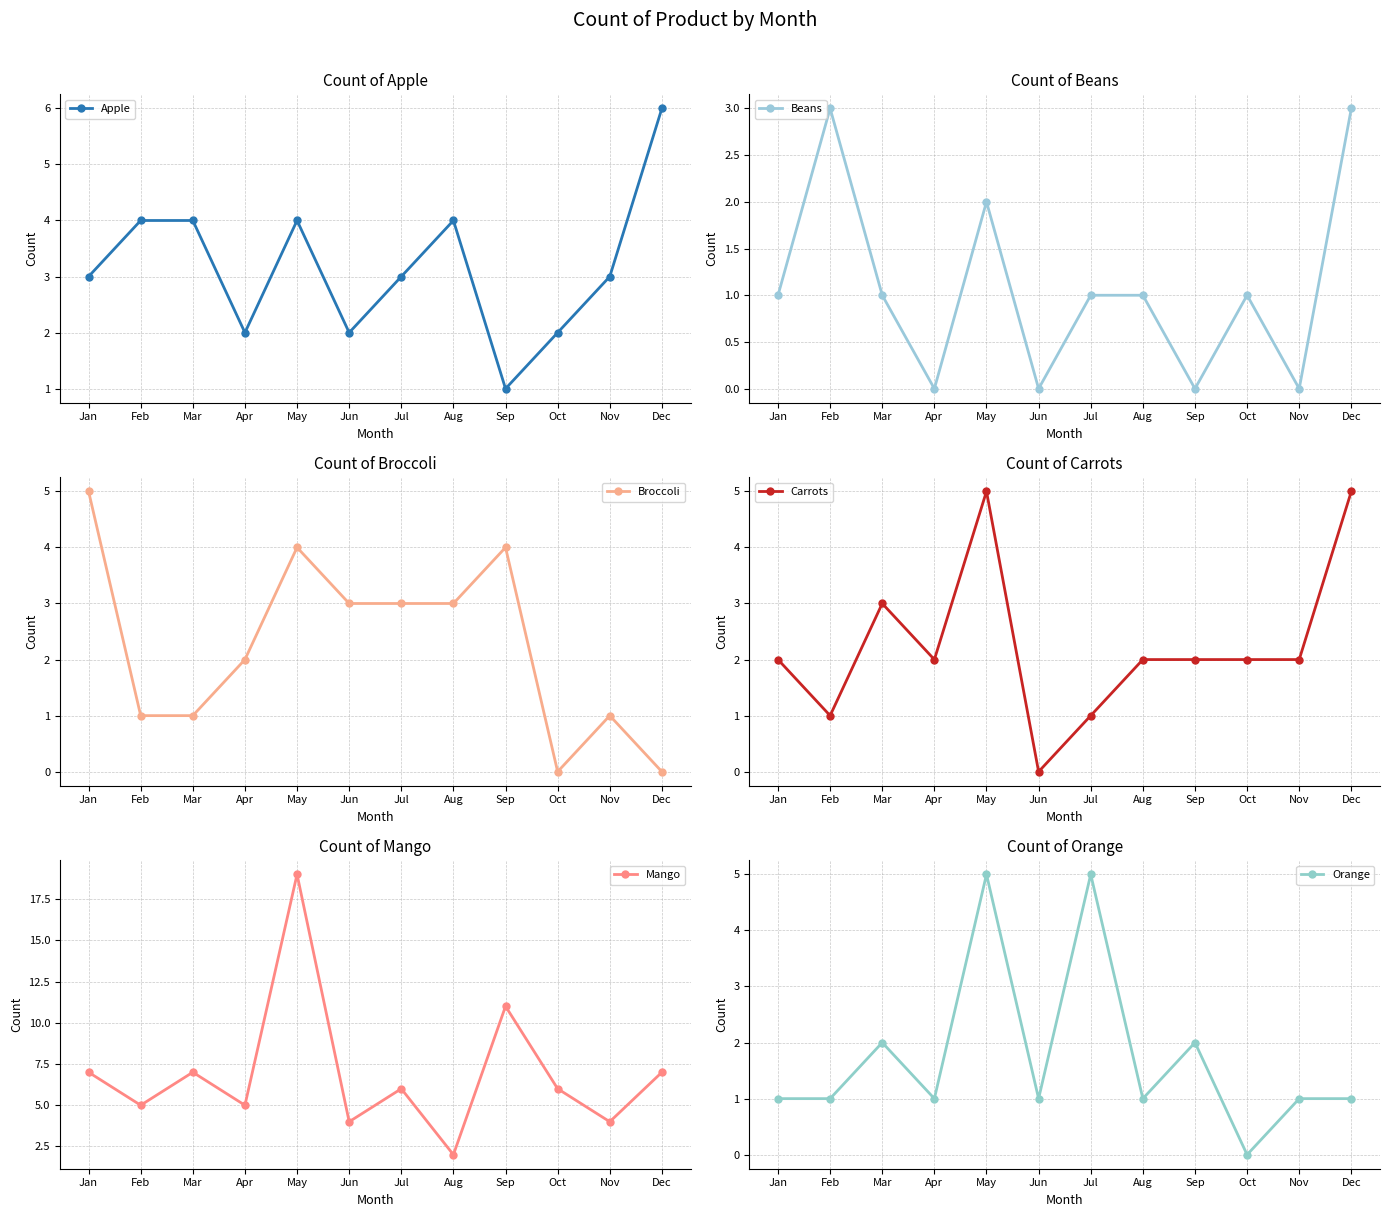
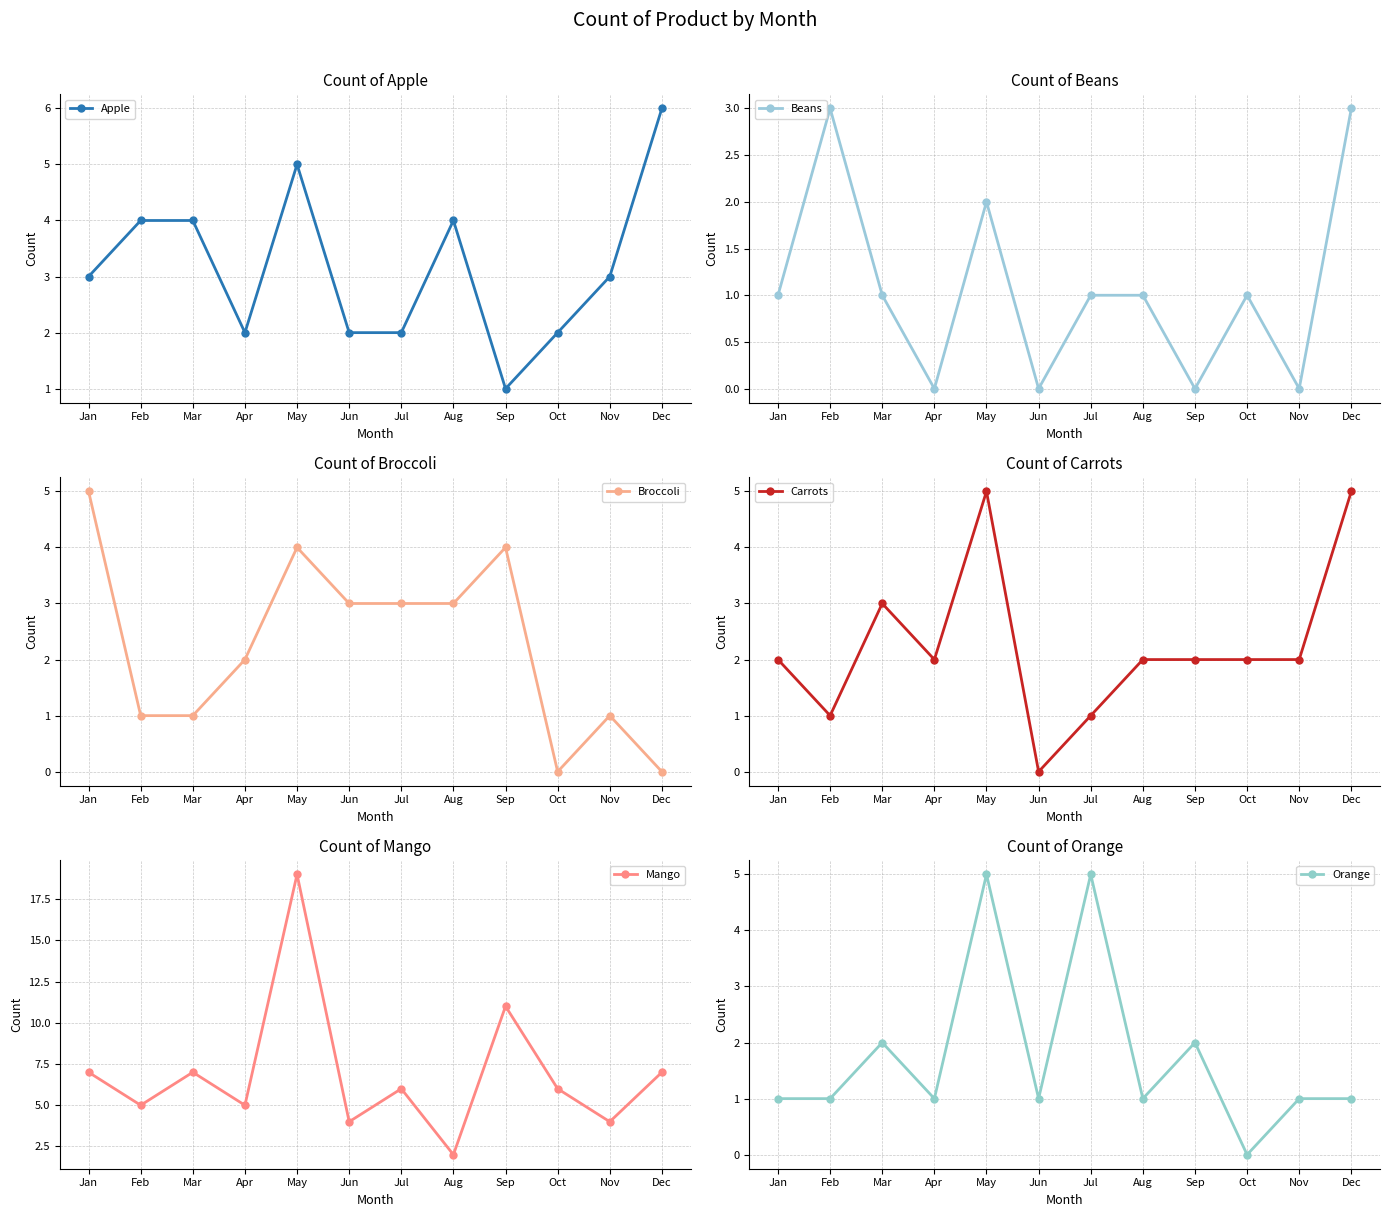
Count of Apple, May: 4 -> 5
Count of Apple, Jul: 3 -> 2
